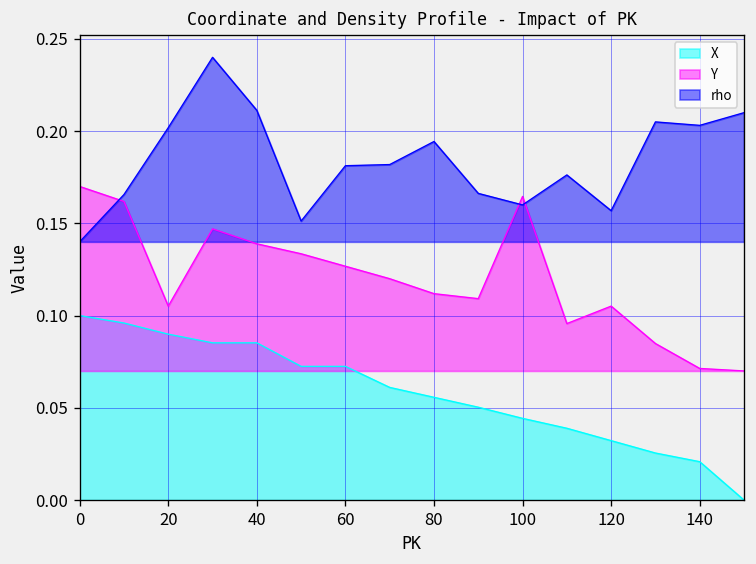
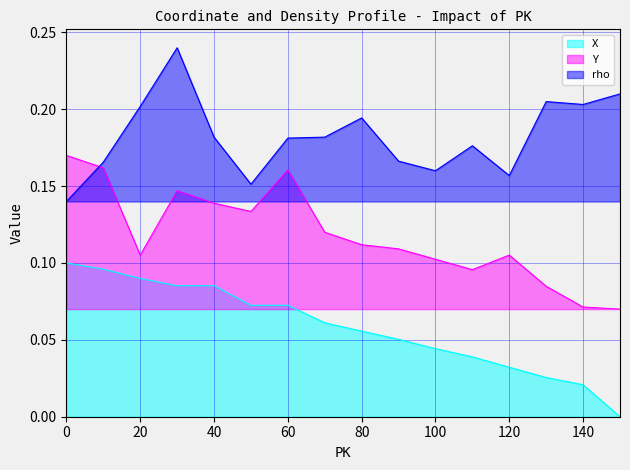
rho, 40: 0.211 -> 0.182
Y, 60: 0.127 -> 0.161
Y, 100: 0.165 -> 0.102
